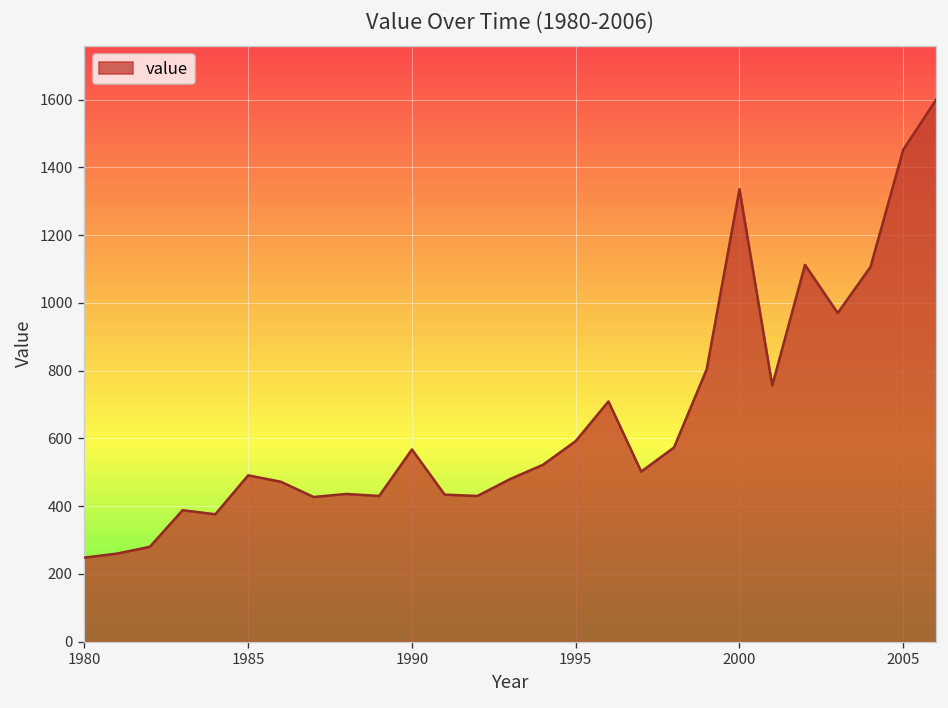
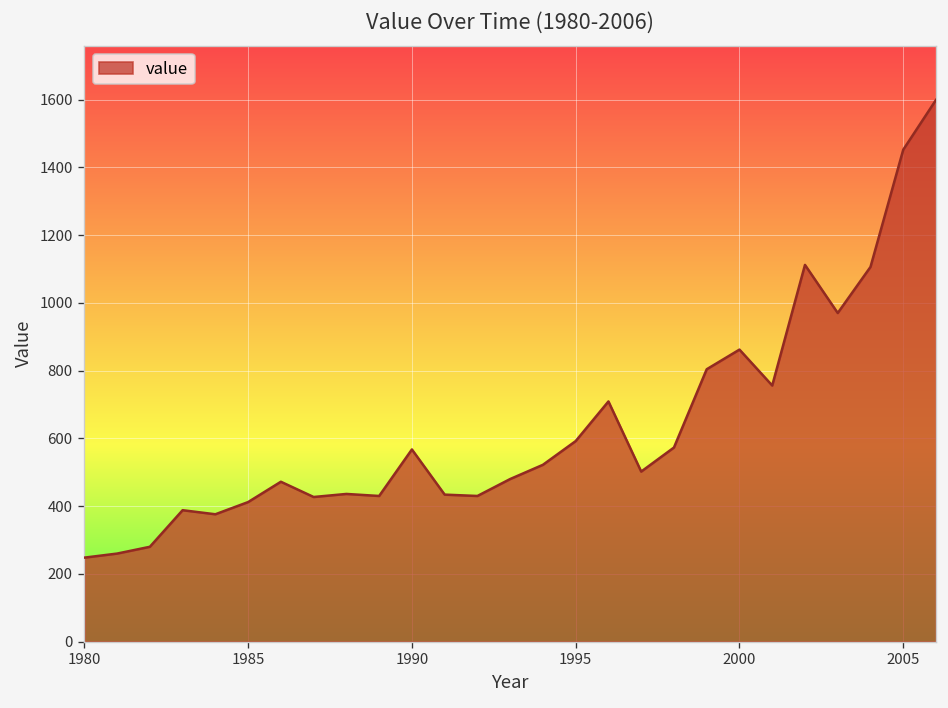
1985: 490 -> 410
2000: 1340 -> 860
